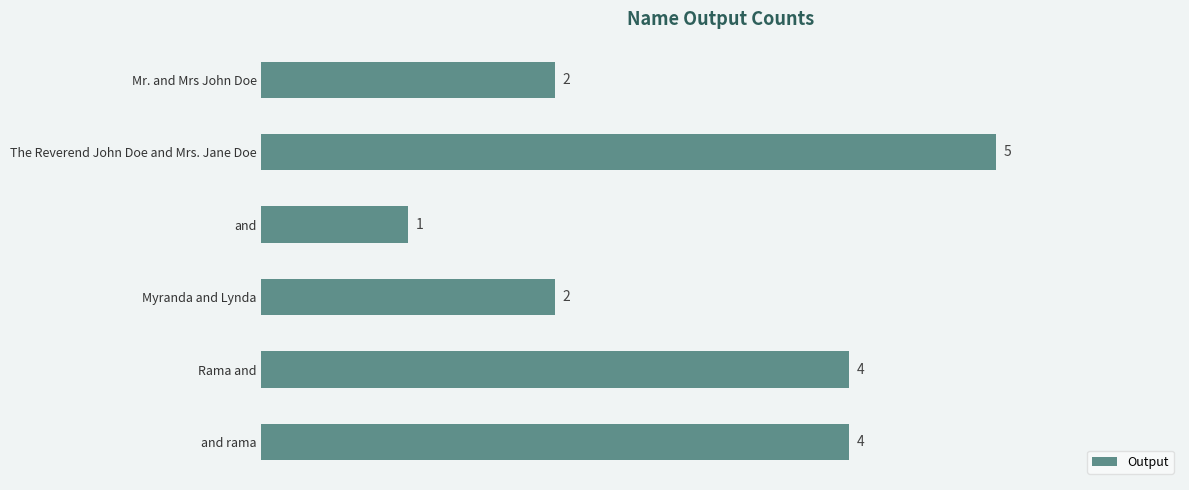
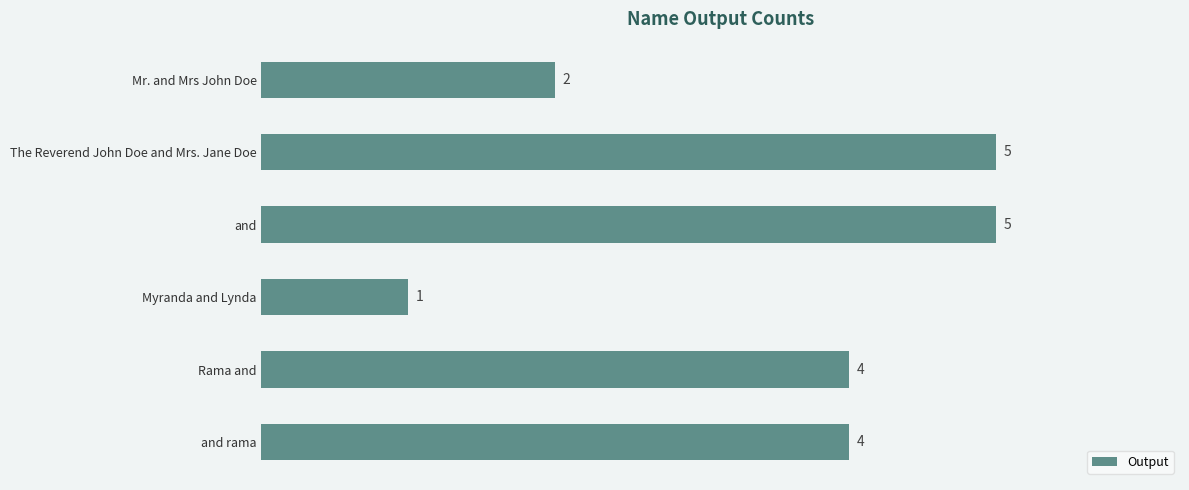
and: 1 -> 5
Myranda and Lynda: 2 -> 1
